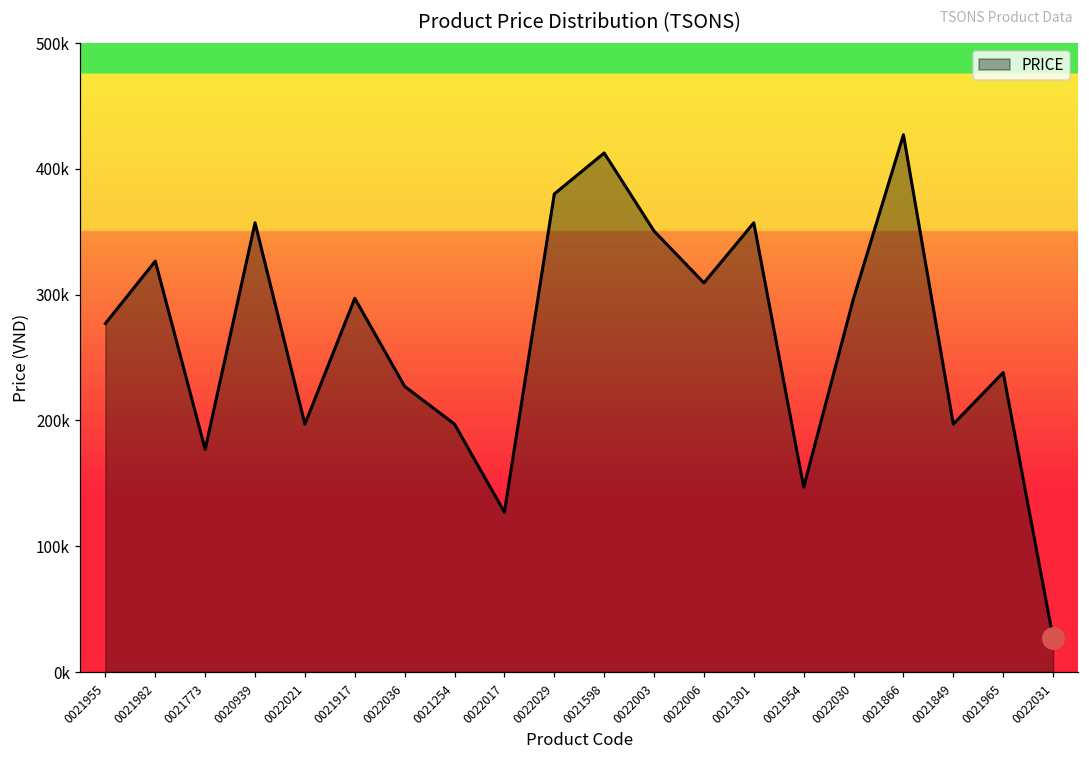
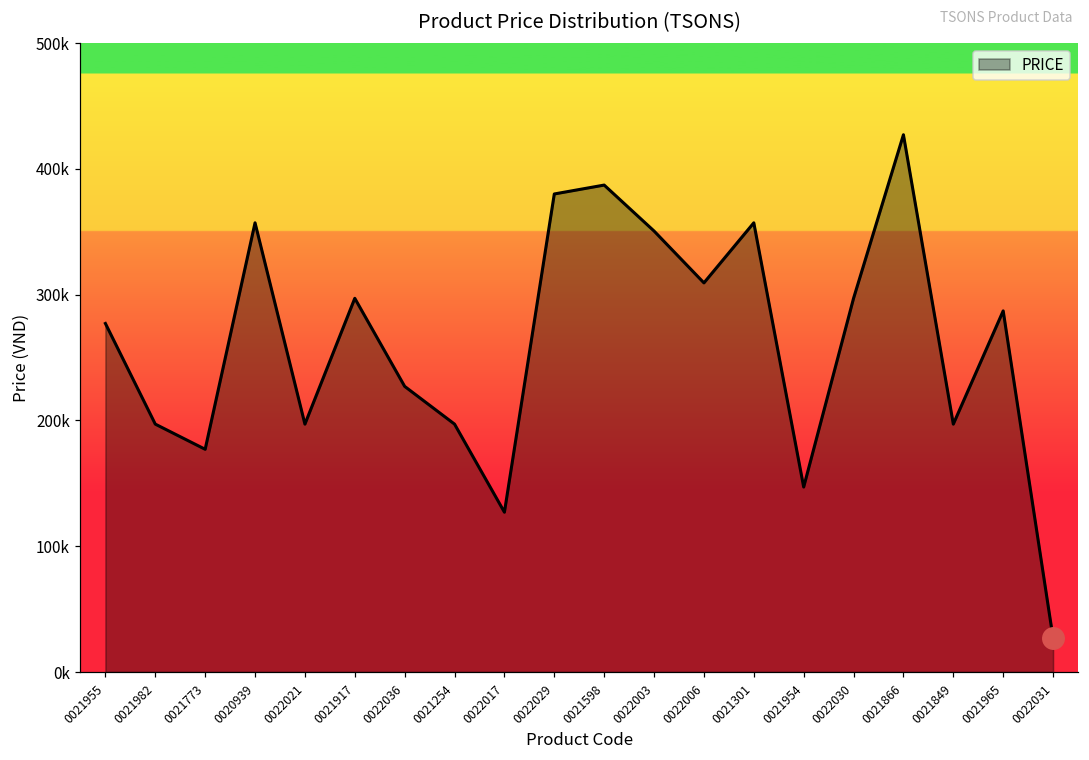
PRICE, 0021982: 327000 -> 197000
PRICE, 0021598: 413000 -> 387000
PRICE, 0021965: 238000 -> 287000
